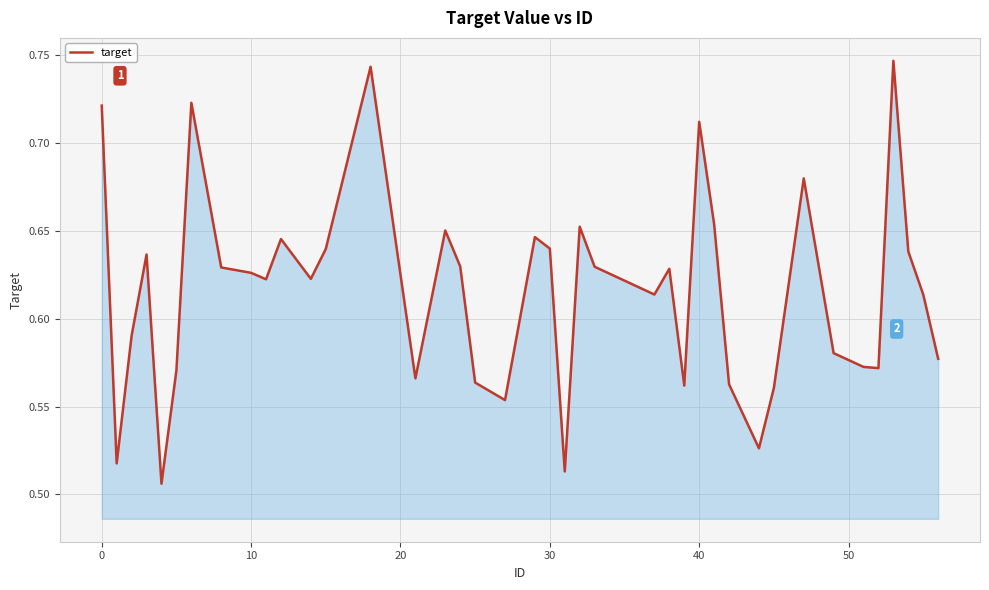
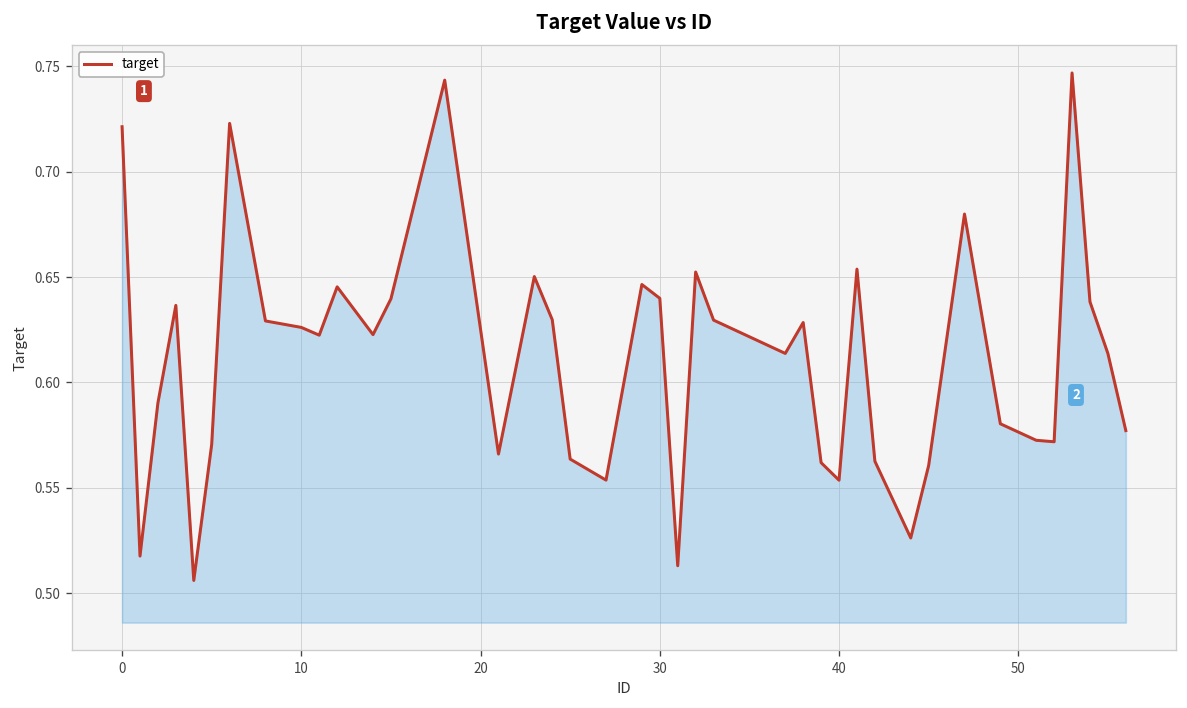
40: 0.712 -> 0.554
